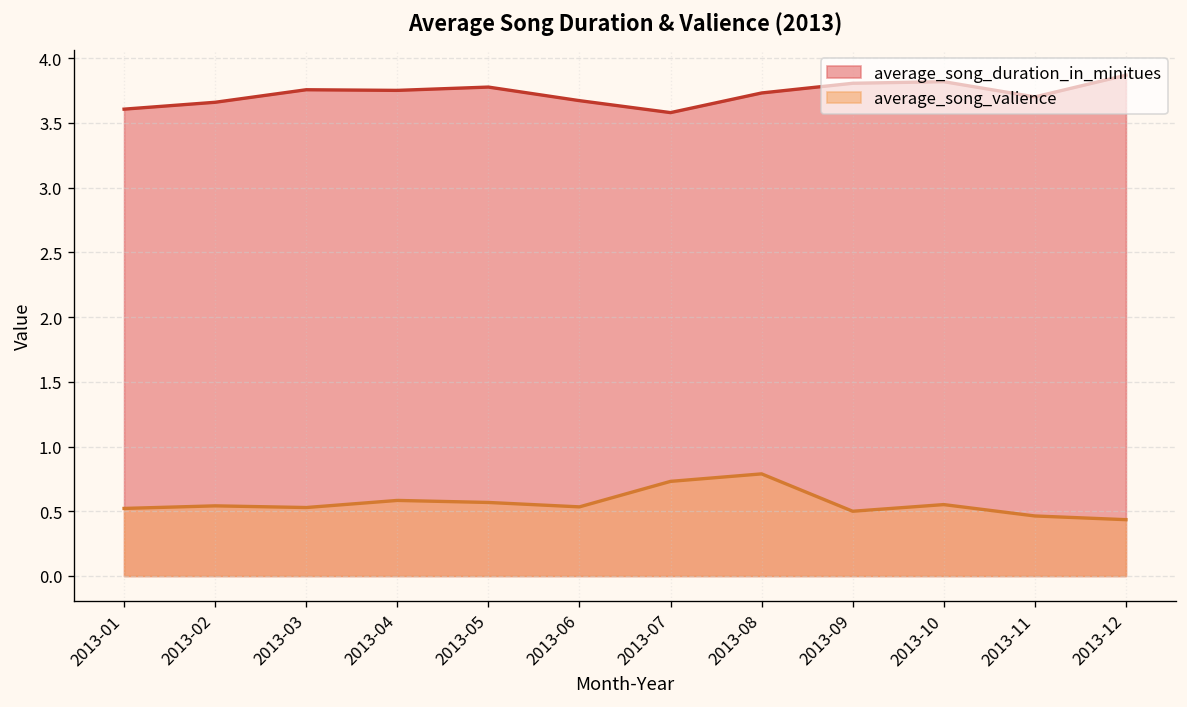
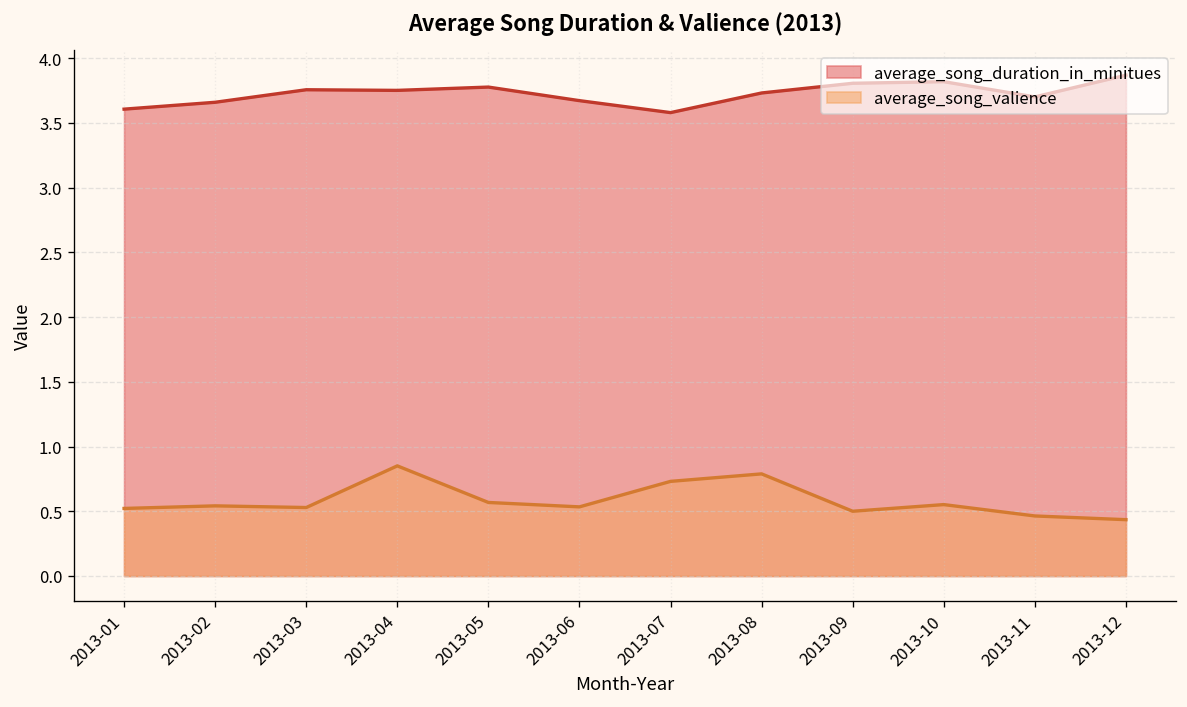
average_song_valience, 2013-04: 0.58 -> 0.85
